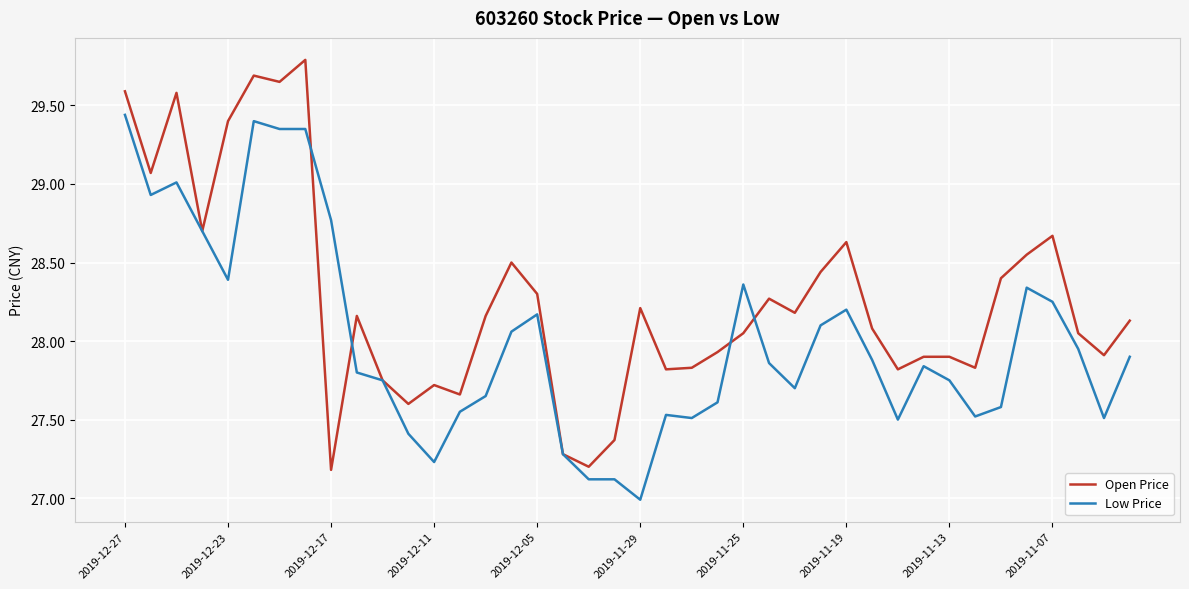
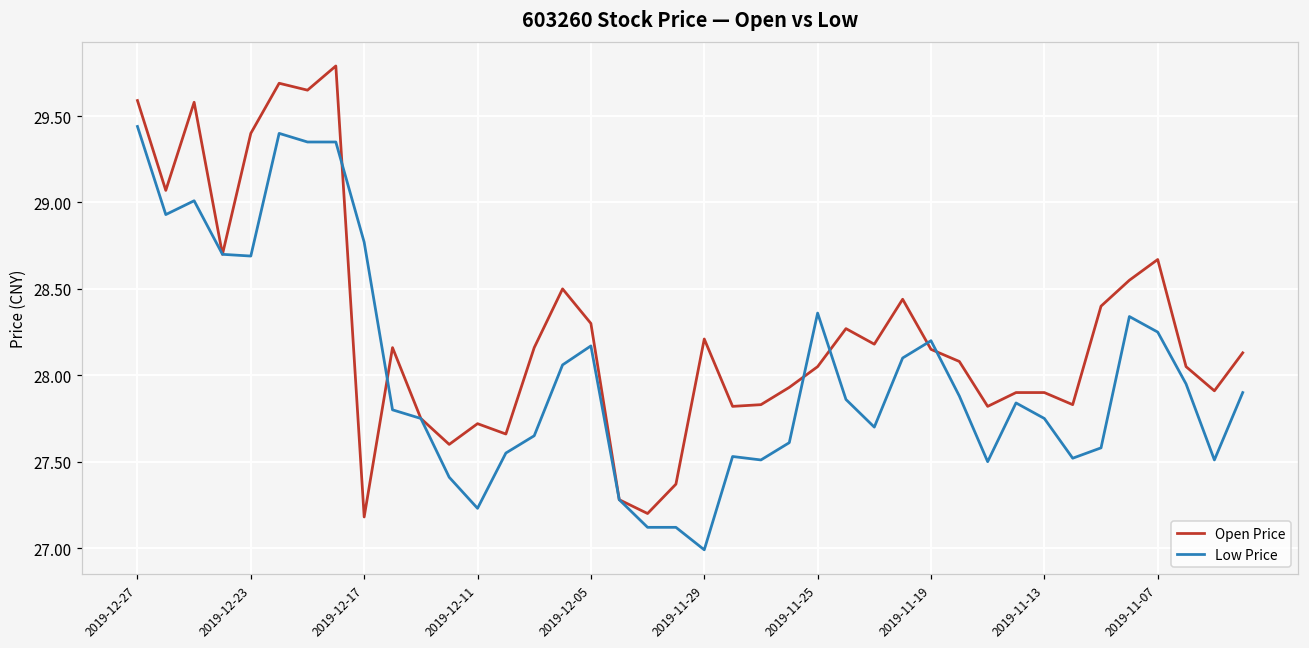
Low Price, 2019-12-23: 28.39 -> 28.69
Open Price, 2019-11-19: 28.63 -> 28.15
